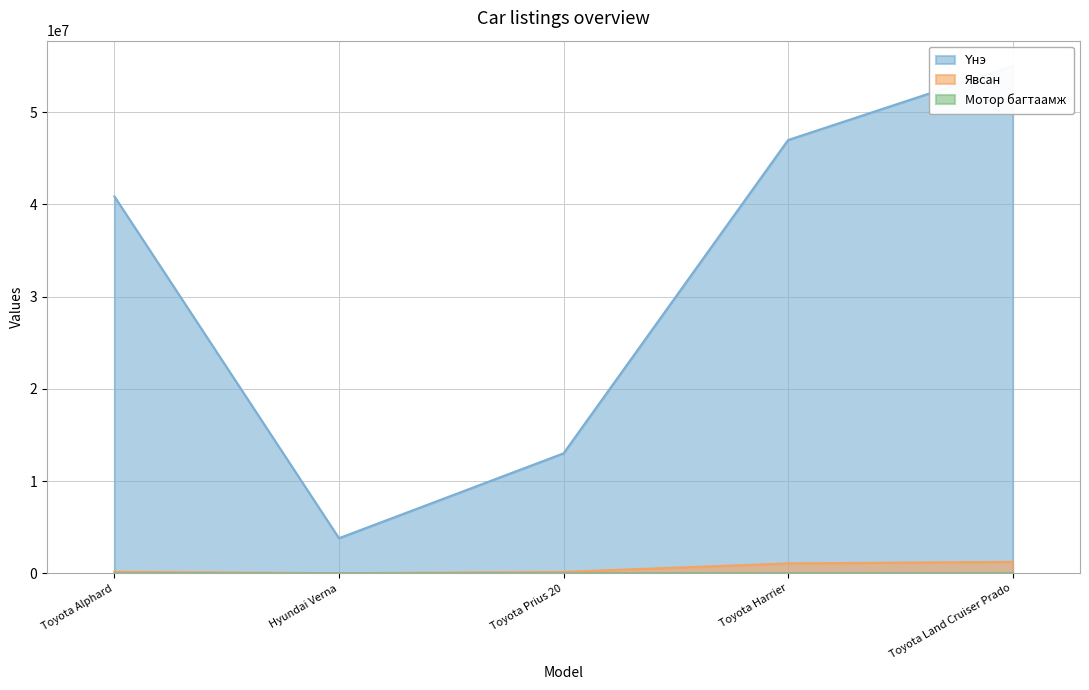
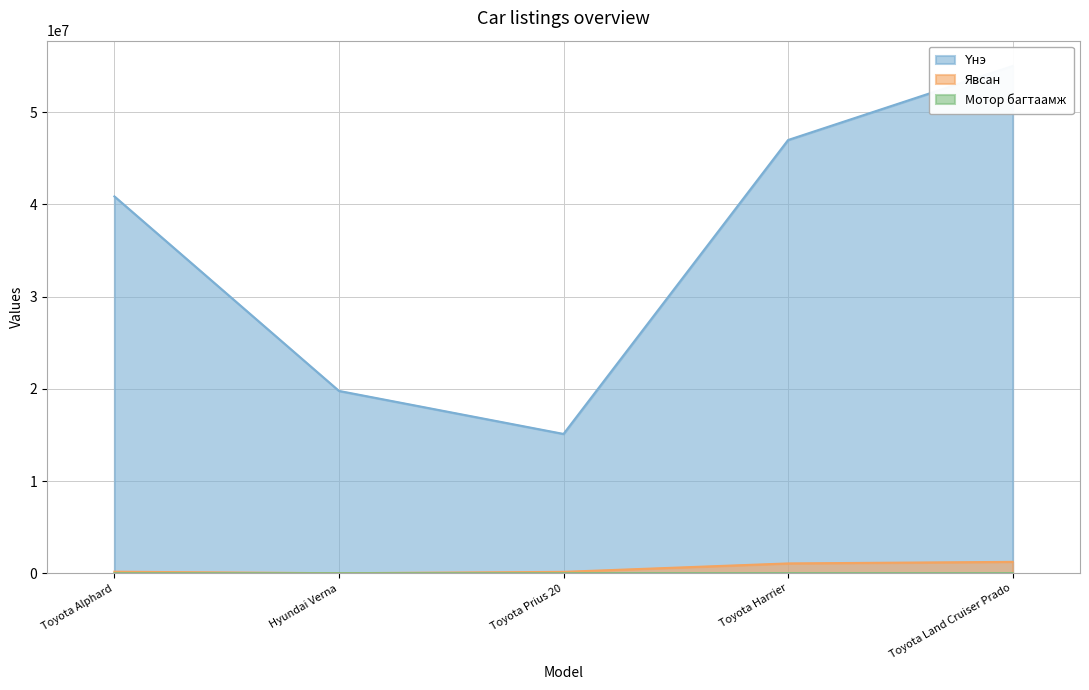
Үнэ, Hyundai Verna: 4000000 -> 20000000
Үнэ, Toyota Prius 20: 13000000 -> 15000000
